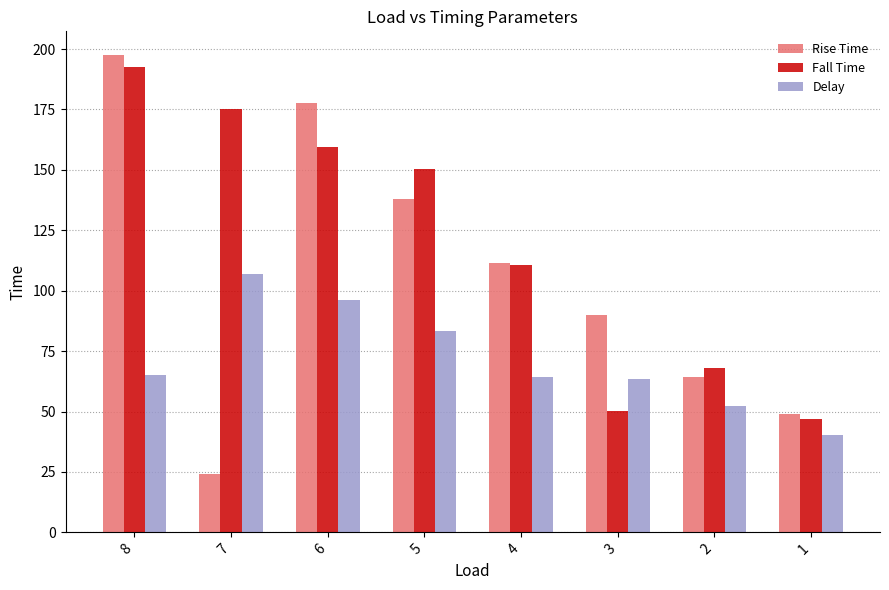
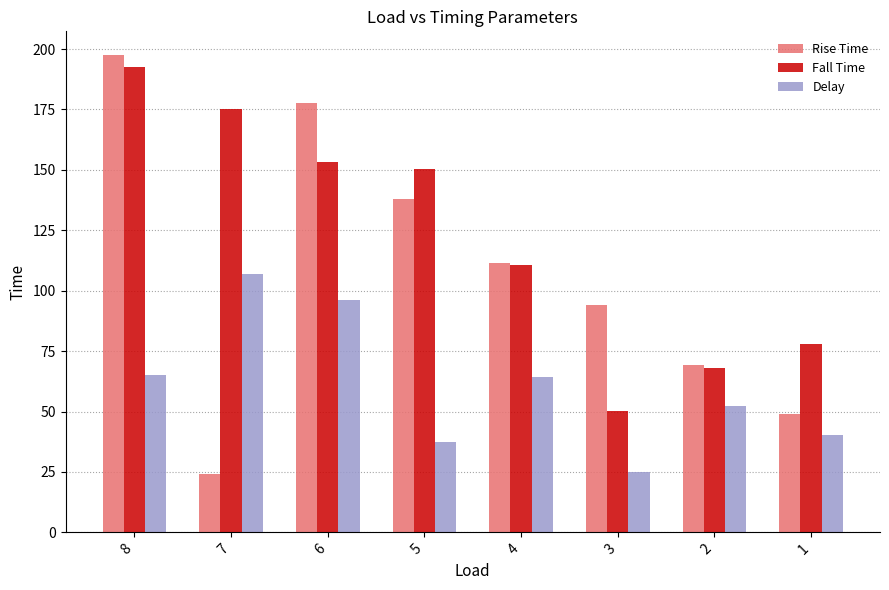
Fall Time, 6: 160 -> 153
Delay, 5: 83 -> 37
Rise Time, 3: 90 -> 94
Delay, 3: 63 -> 25
Rise Time, 2: 64 -> 69
Fall Time, 1: 47 -> 78
